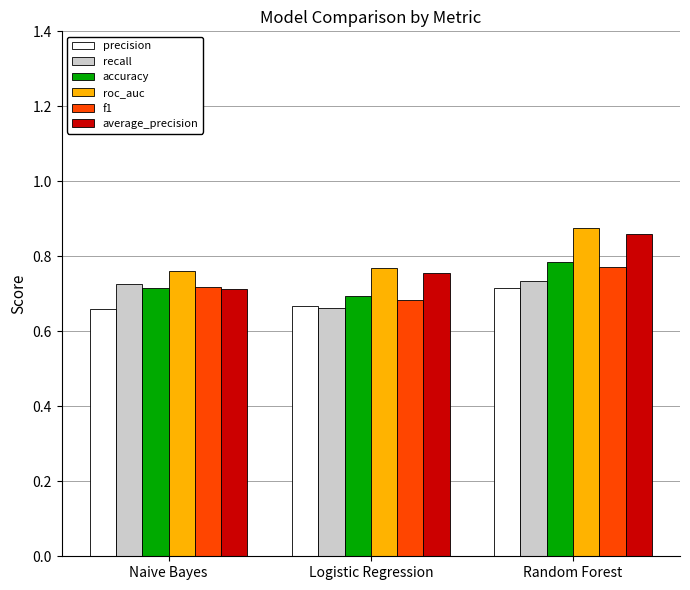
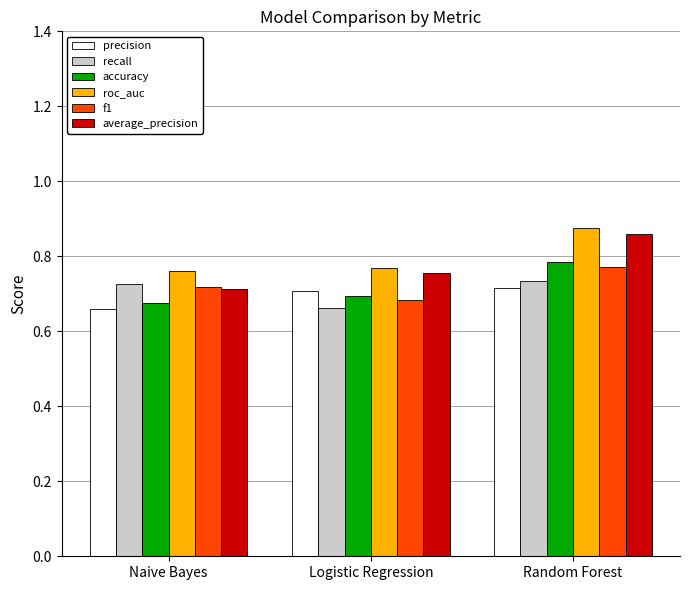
accuracy, Naive Bayes: 0.71 -> 0.68
precision, Logistic Regression: 0.67 -> 0.71
